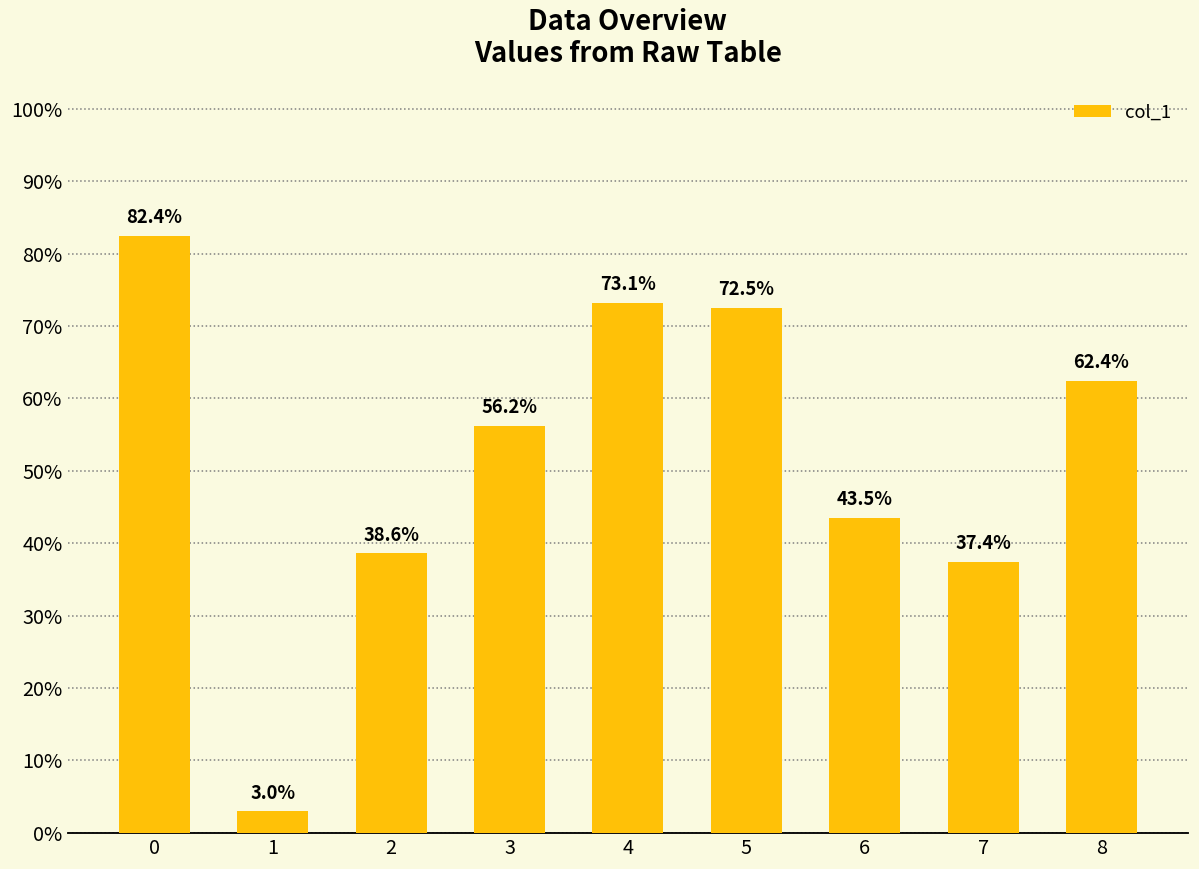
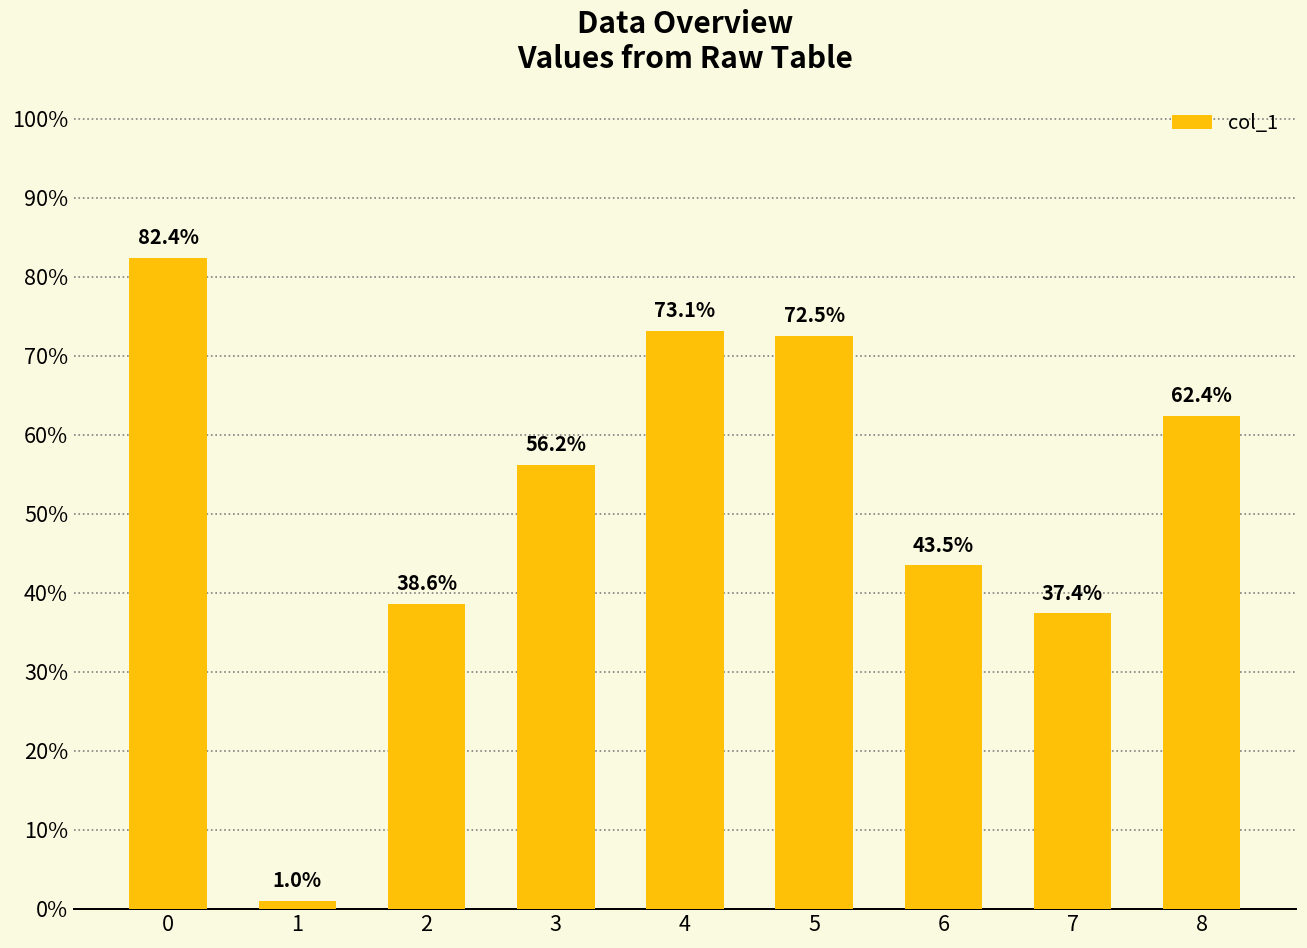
1: 3.0% -> 1.0%
